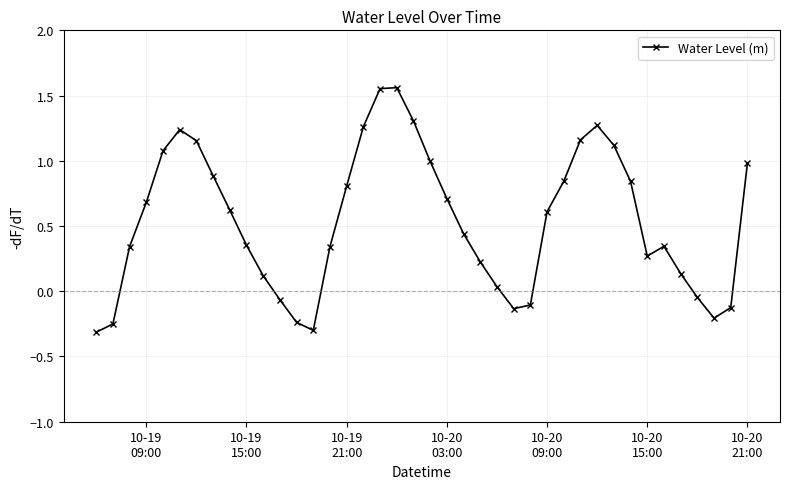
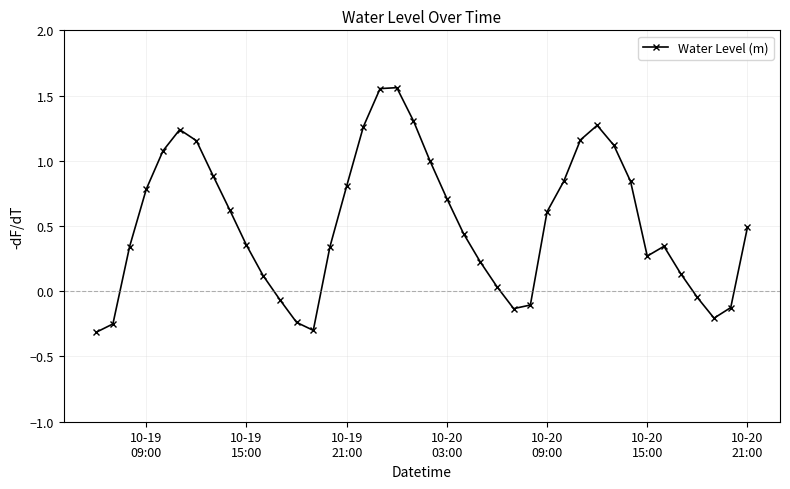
10-19 09:00: 0.68 -> 0.78
10-20 21:00: 0.98 -> 0.49
